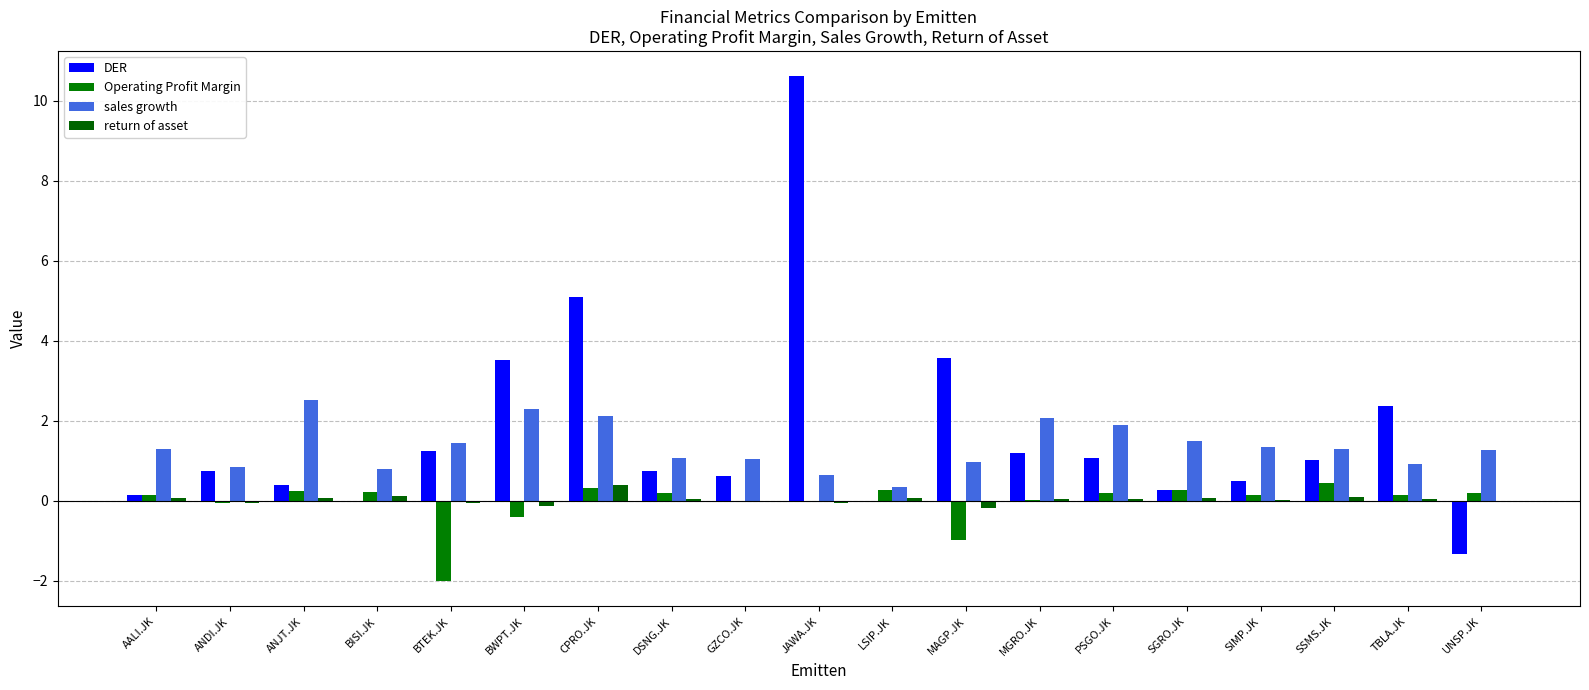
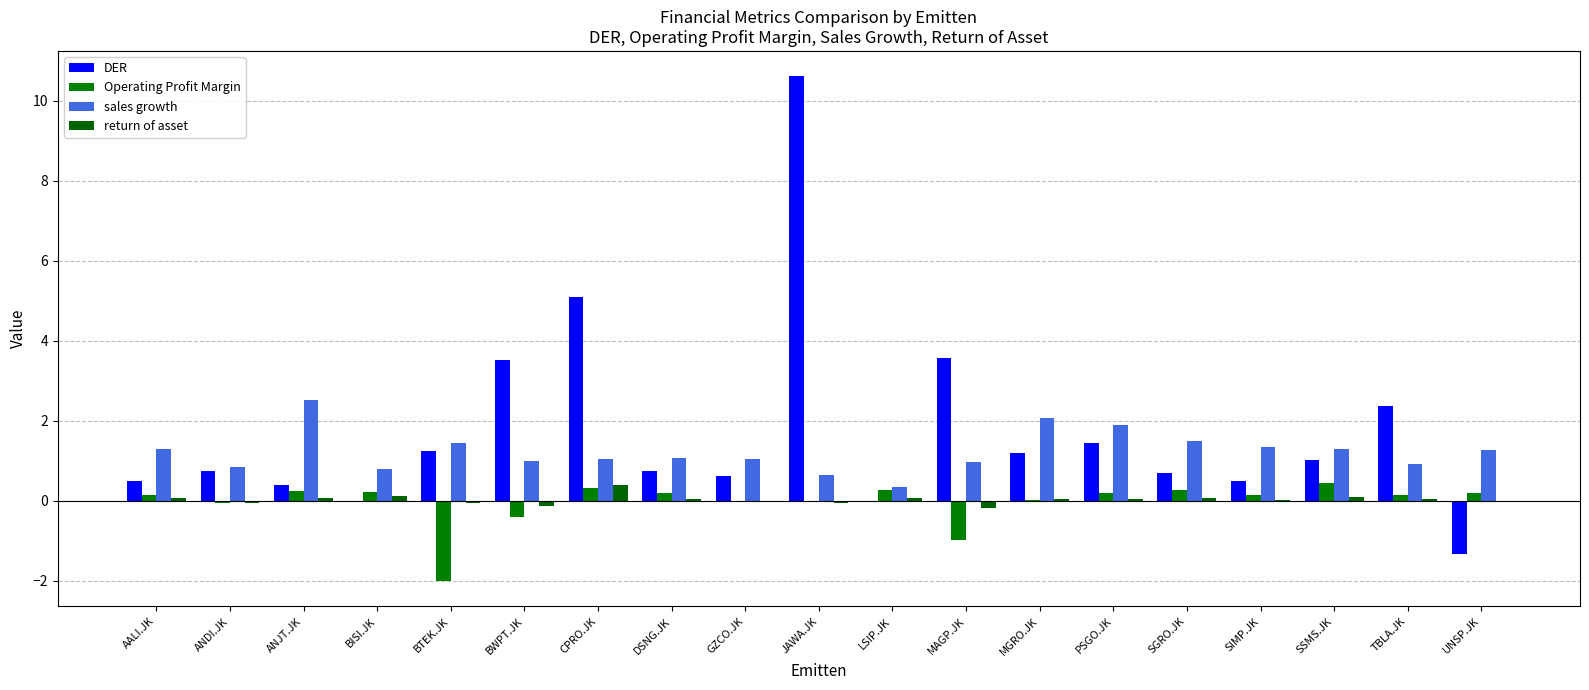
DER, AALI.JK: 0.1 -> 0.5
sales growth, BWPT.JK: 2.3 -> 1.0
sales growth, CPRO.JK: 2.1 -> 1.1
DER, PSGO.JK: 1.1 -> 1.4
DER, SGRO.JK: 0.3 -> 0.7
